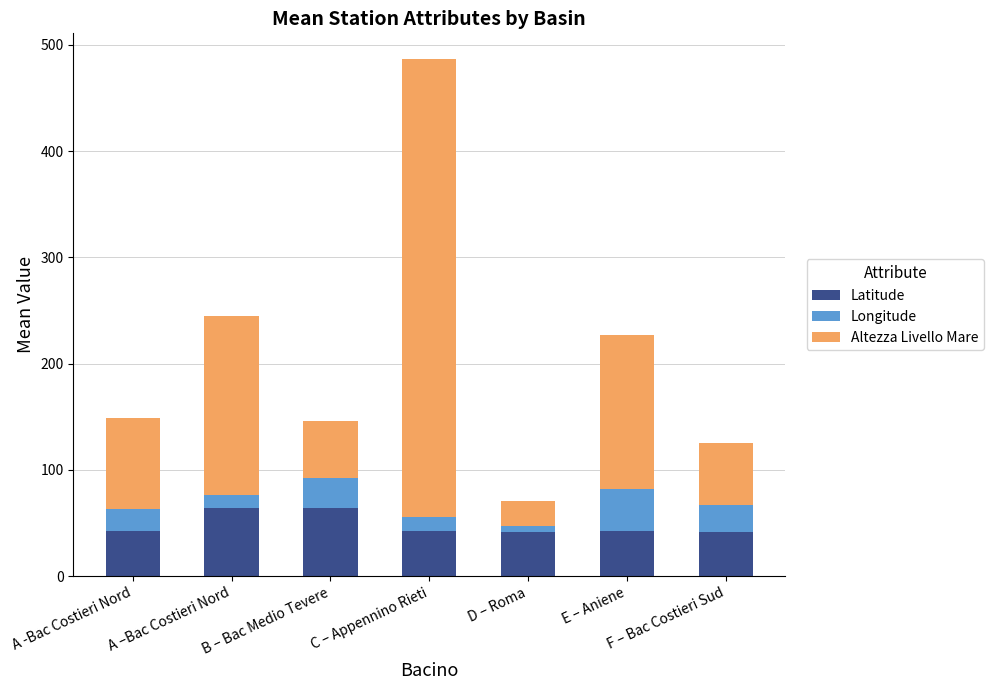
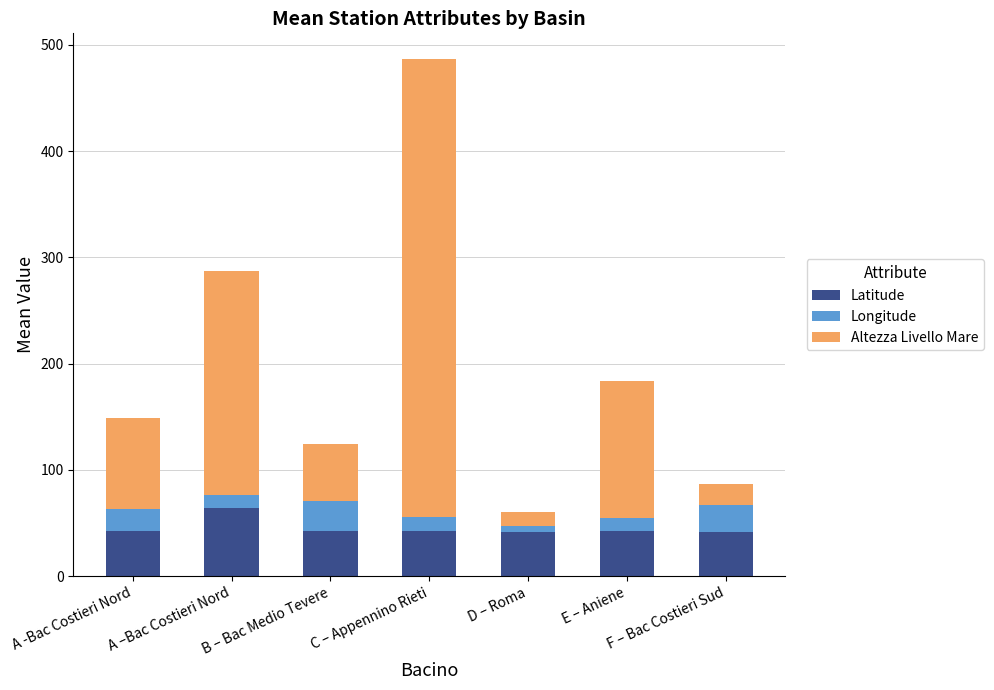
Altezza Livello Mare, A –Bac Costieri Nord: 169 -> 211
Latitude, B – Bac Medio Tevere: 64 -> 42
Altezza Livello Mare, D – Roma: 24 -> 14
Longitude, E – Aniene: 40 -> 13
Altezza Livello Mare, E – Aniene: 145 -> 129
Altezza Livello Mare, F – Bac Costieri Sud: 59 -> 20
